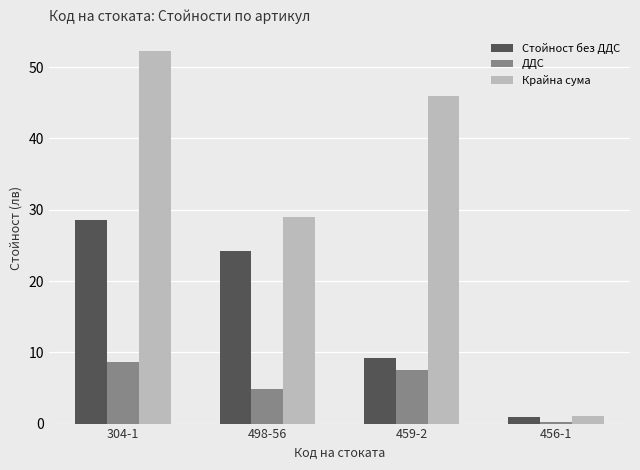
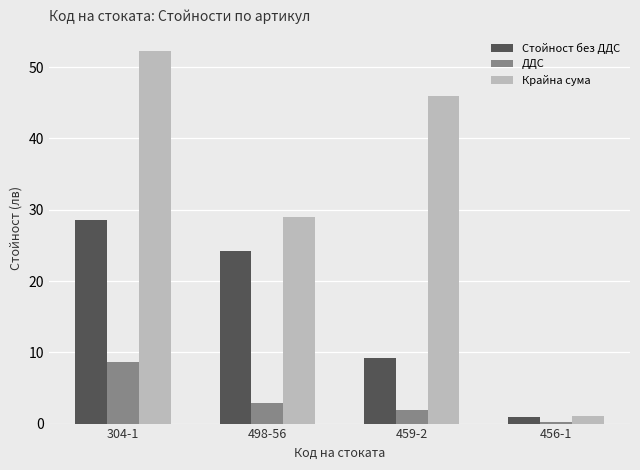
ДДС, 498-56: 5 -> 3
ДДС, 459-2: 8 -> 2
